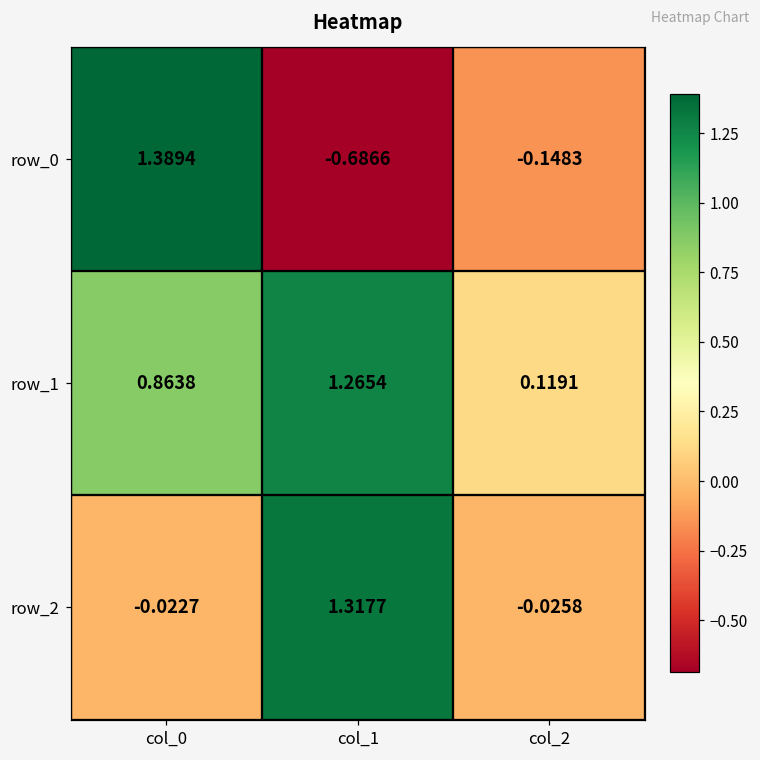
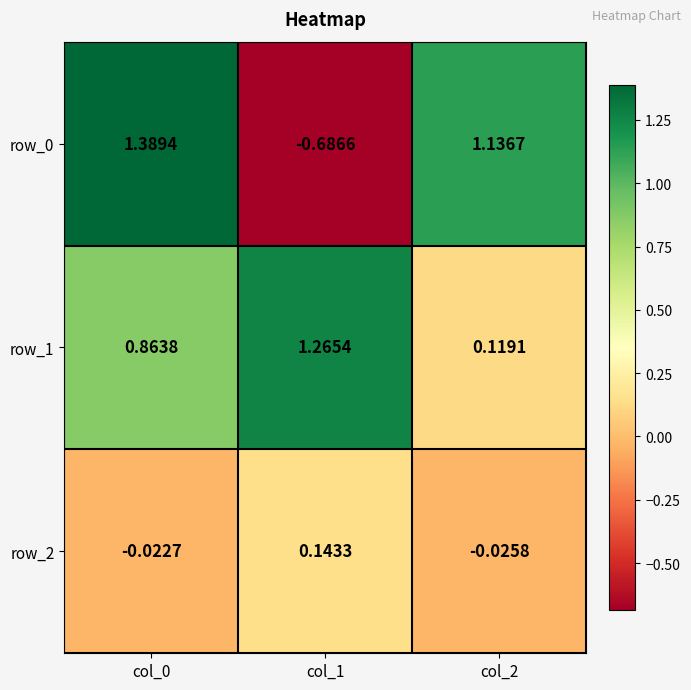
row_0, col_2: -0.1483 -> 1.1367
row_2, col_1: 1.3177 -> 0.1433
